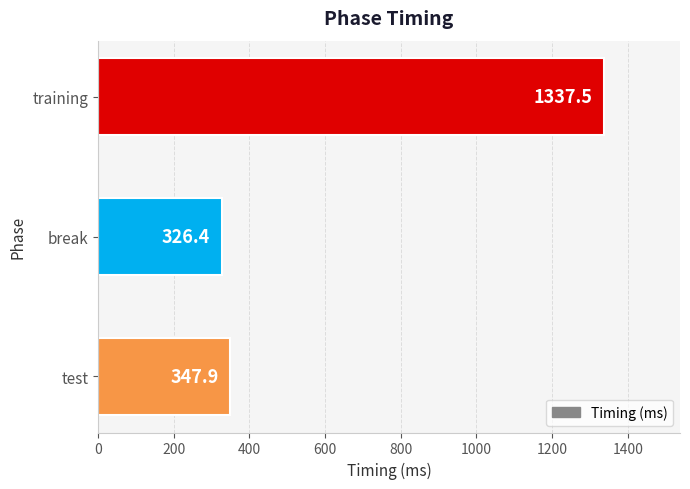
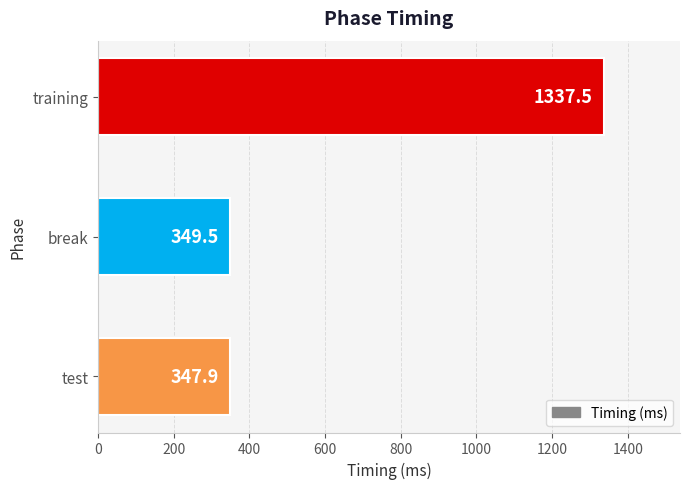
break: 326.4 -> 349.5
